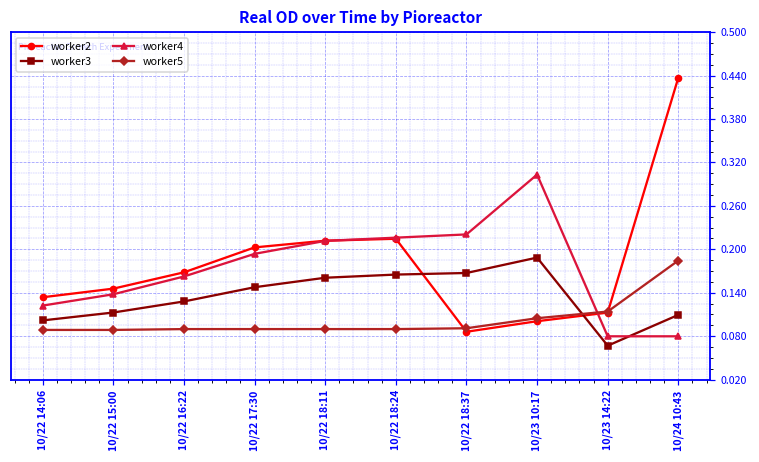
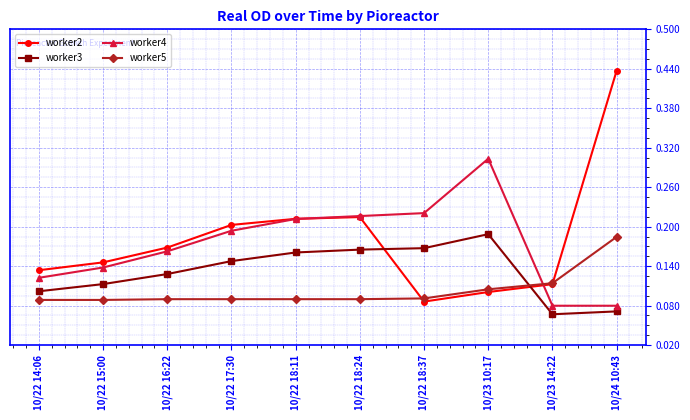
worker3, 10/24 10:43: 0.11 -> 0.07
